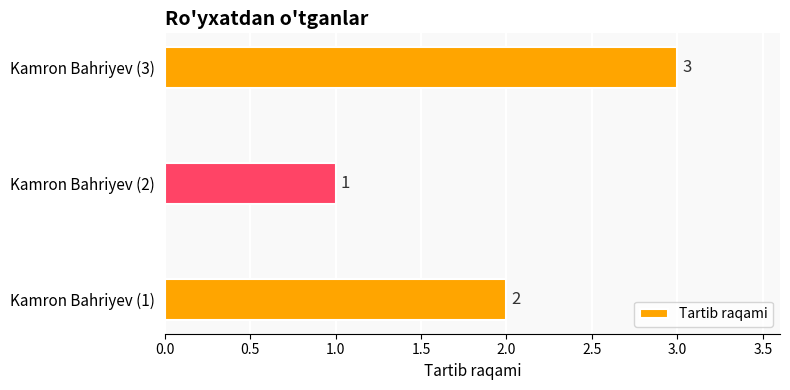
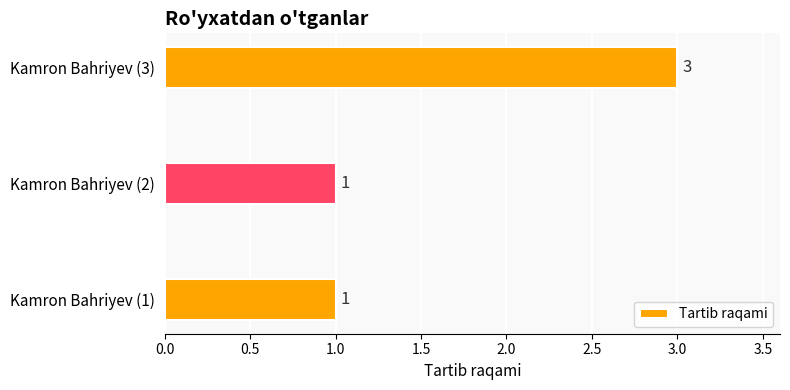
Kamron Bahriyev (1): 2 -> 1
